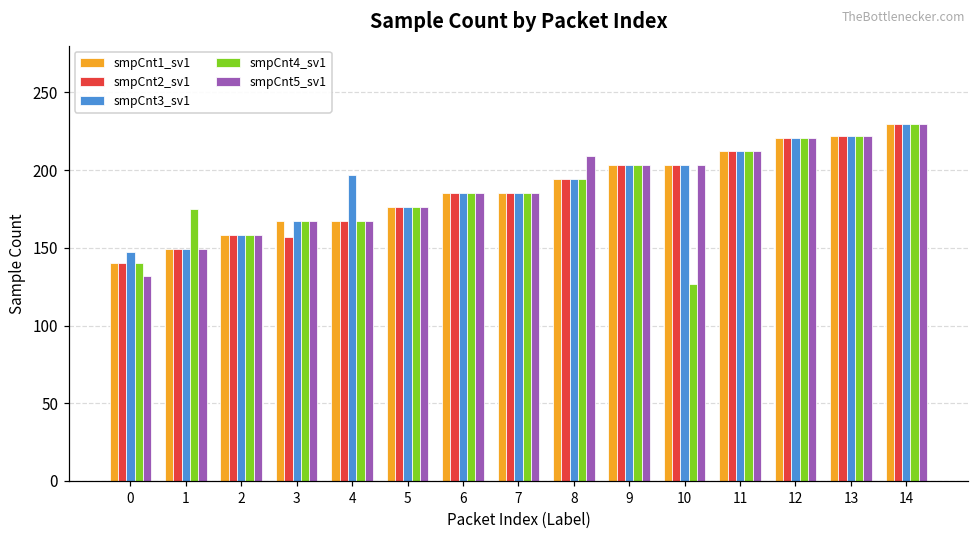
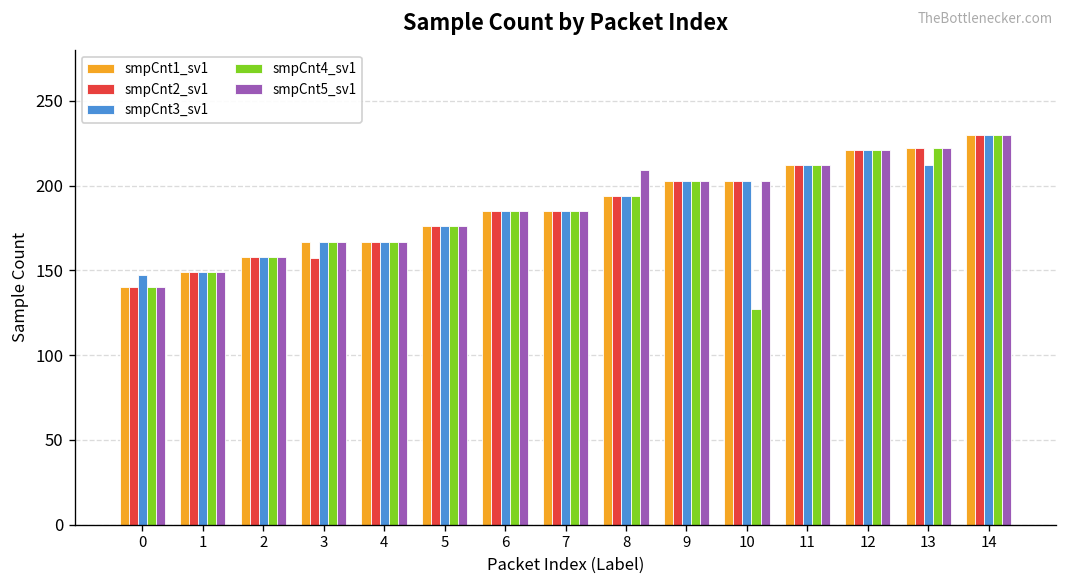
smpCnt5_sv1, 0: 132 -> 140
smpCnt4_sv1, 1: 175 -> 149
smpCnt3_sv1, 4: 197 -> 167
smpCnt3_sv1, 13: 222 -> 212
